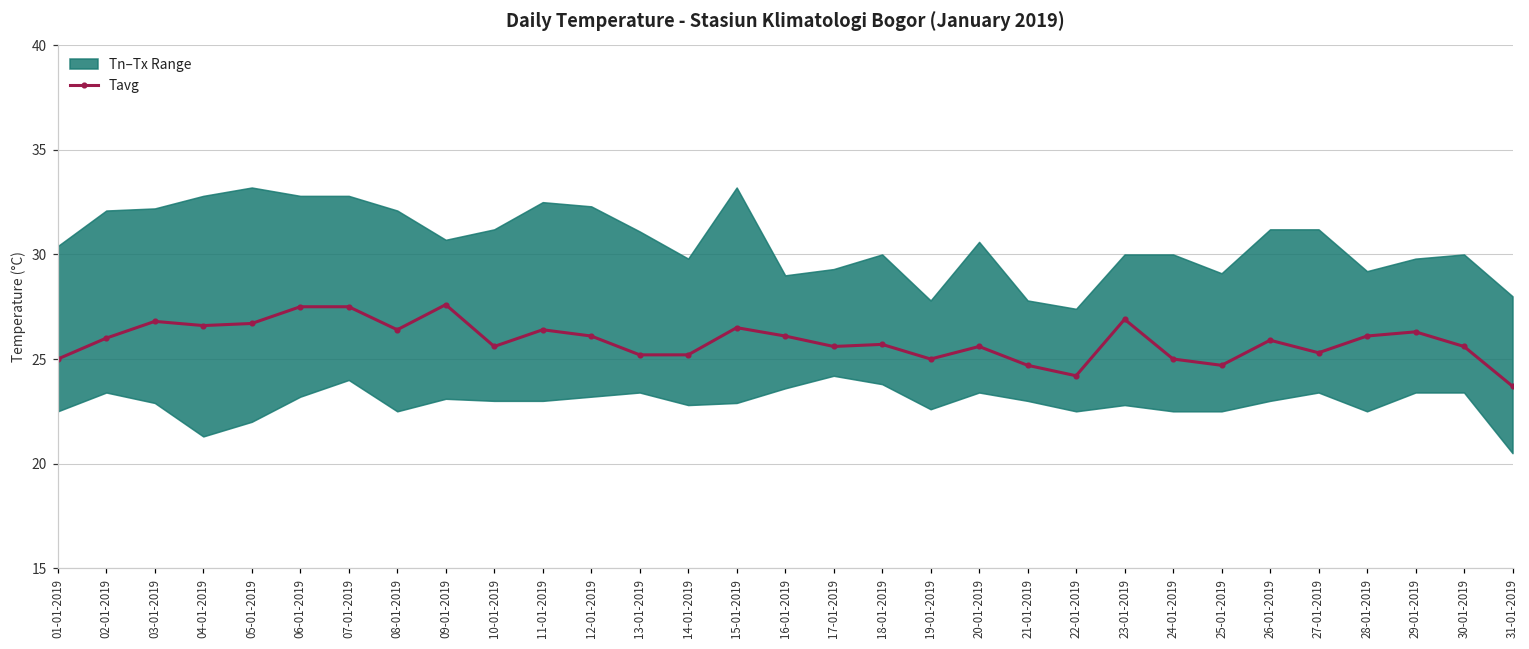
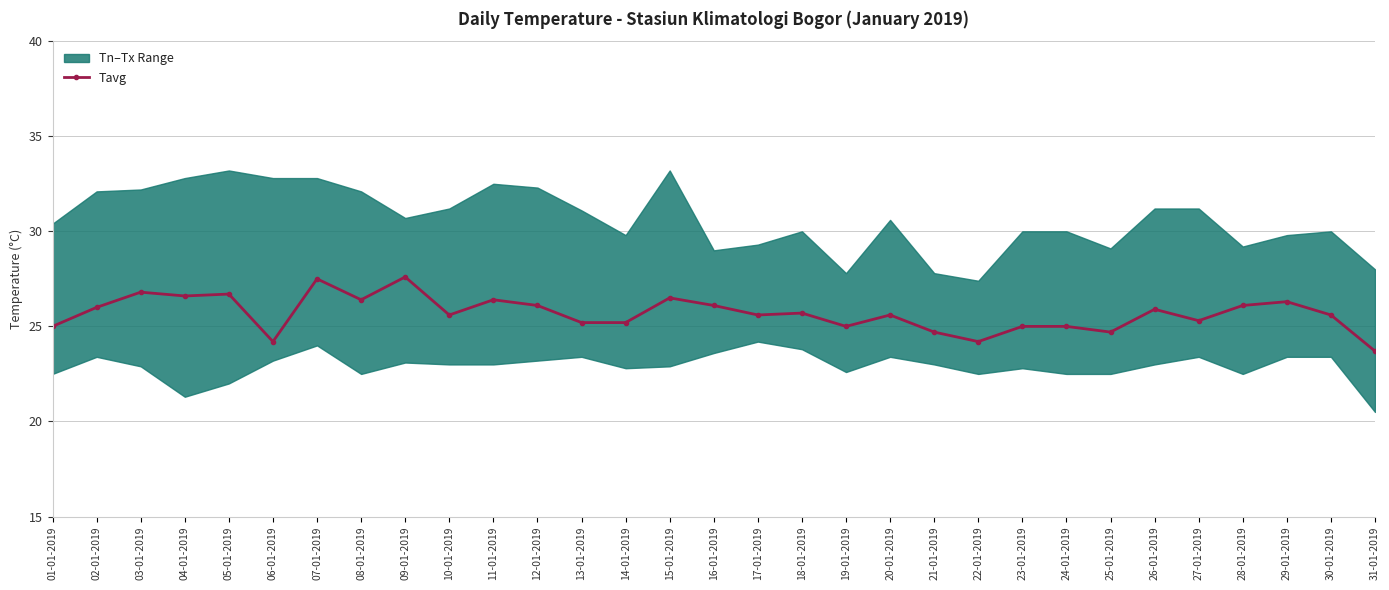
Tavg, 06-01-2019: 27.5 -> 24.2
Tavg, 23-01-2019: 26.9 -> 25.0
